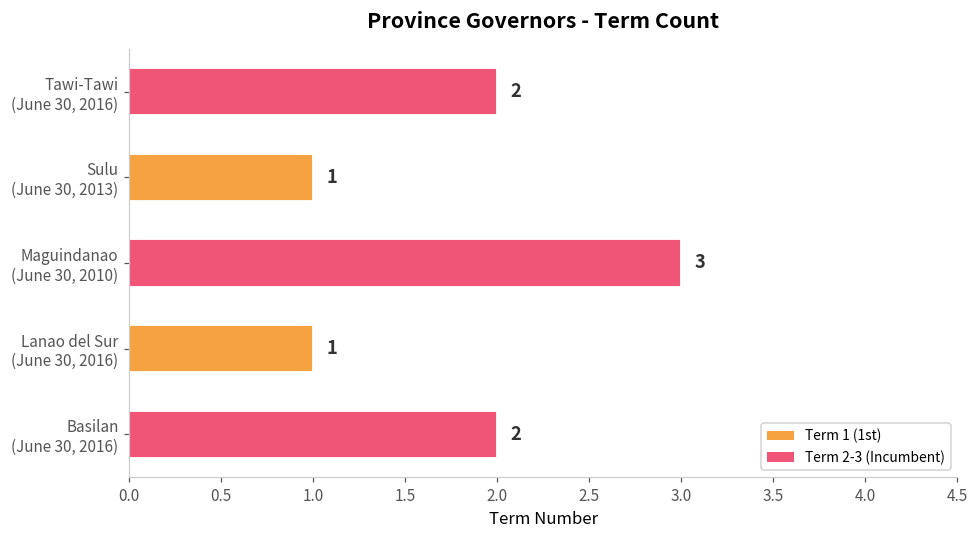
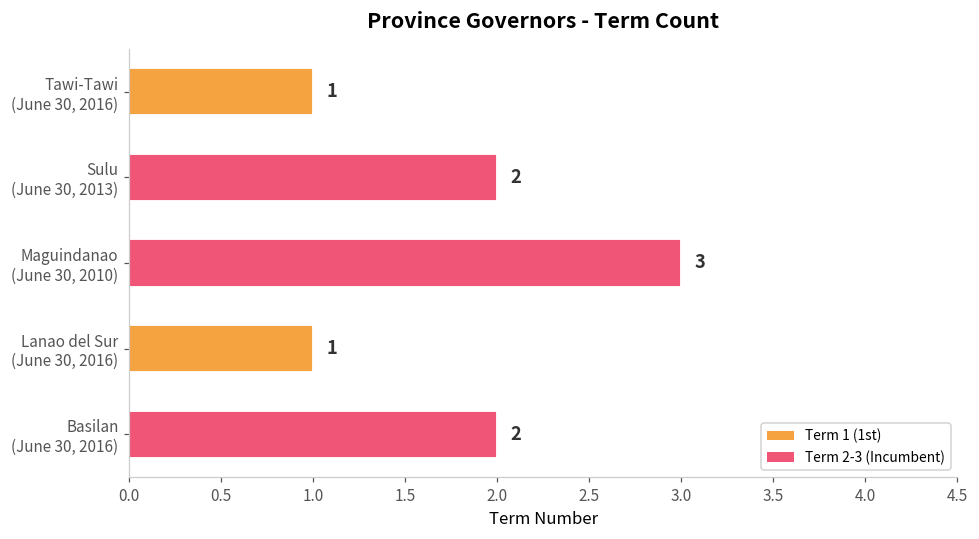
Tawi-Tawi (June 30, 2016): 2 -> 1
Sulu (June 30, 2013): 1 -> 2
